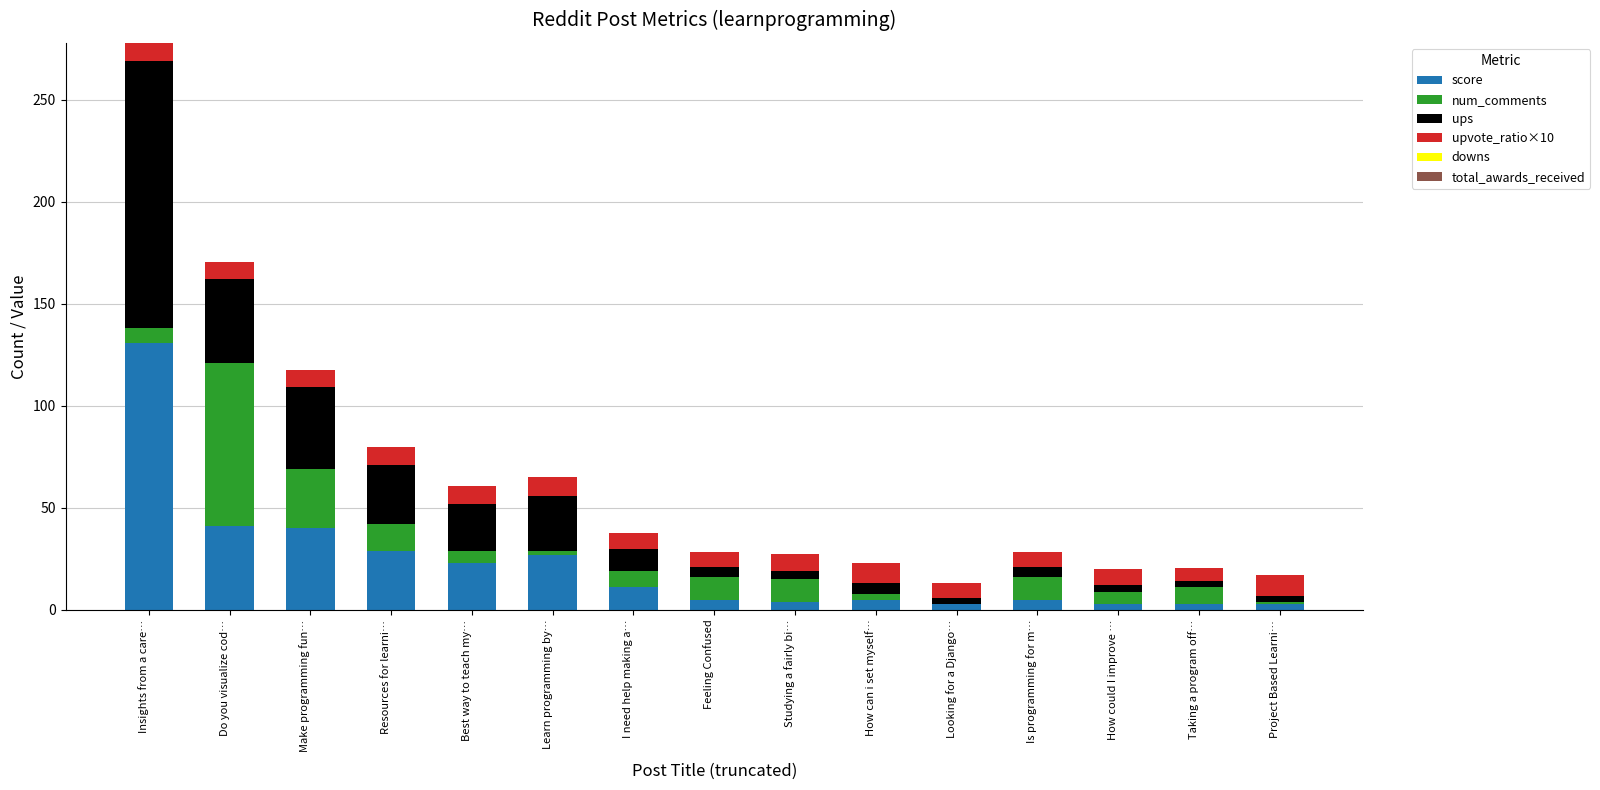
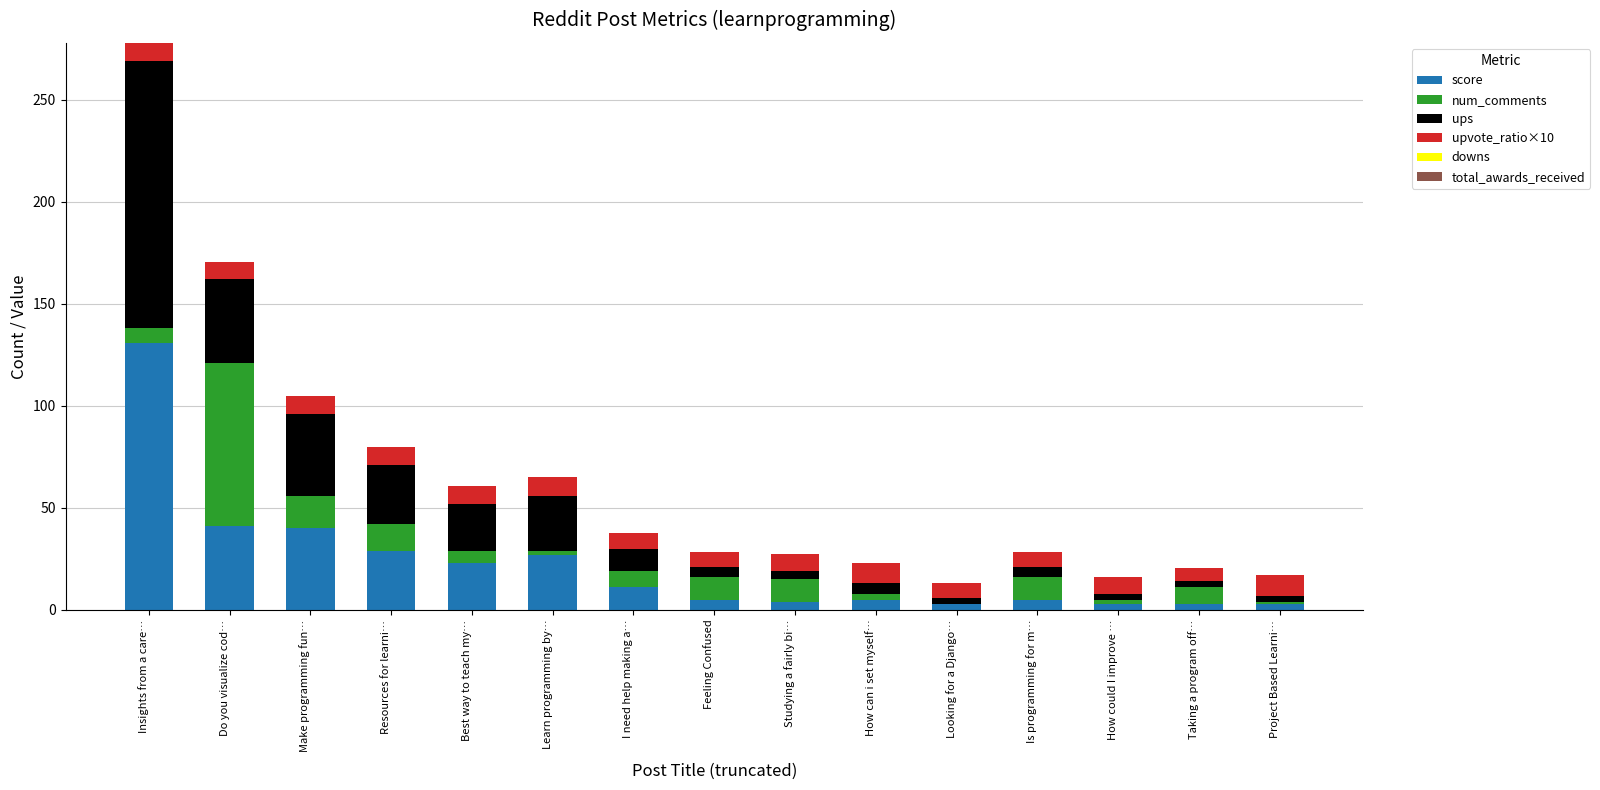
num_comments, Make programming fun…: 29 -> 16
num_comments, How could I improve …: 6 -> 2
